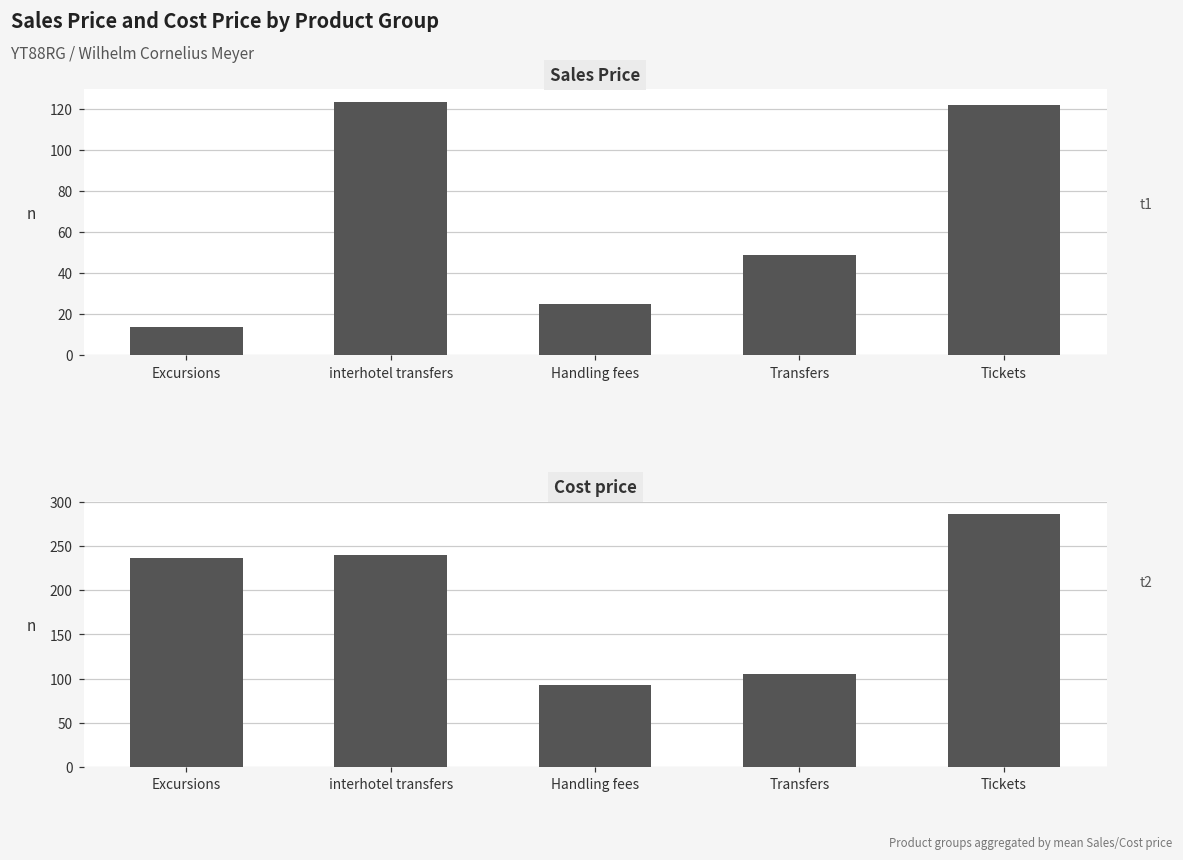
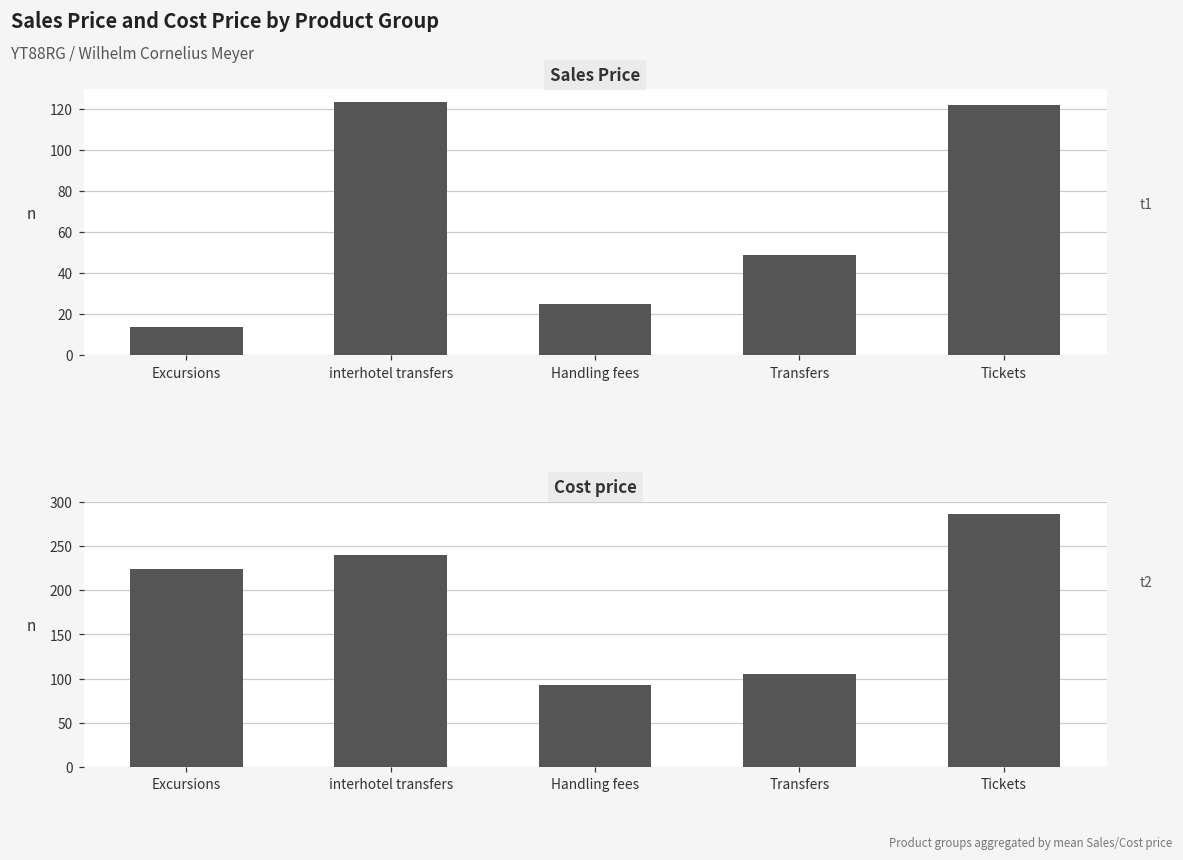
Cost price, Excursions: 240 -> 220
